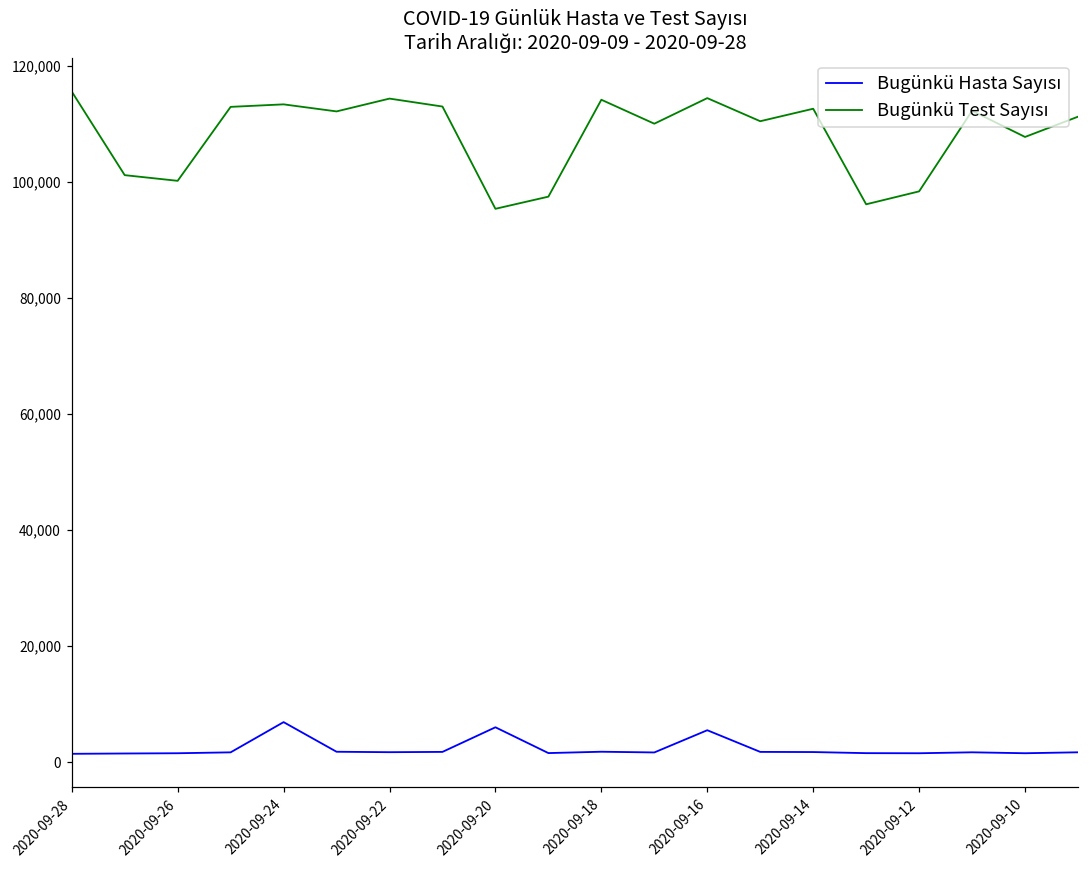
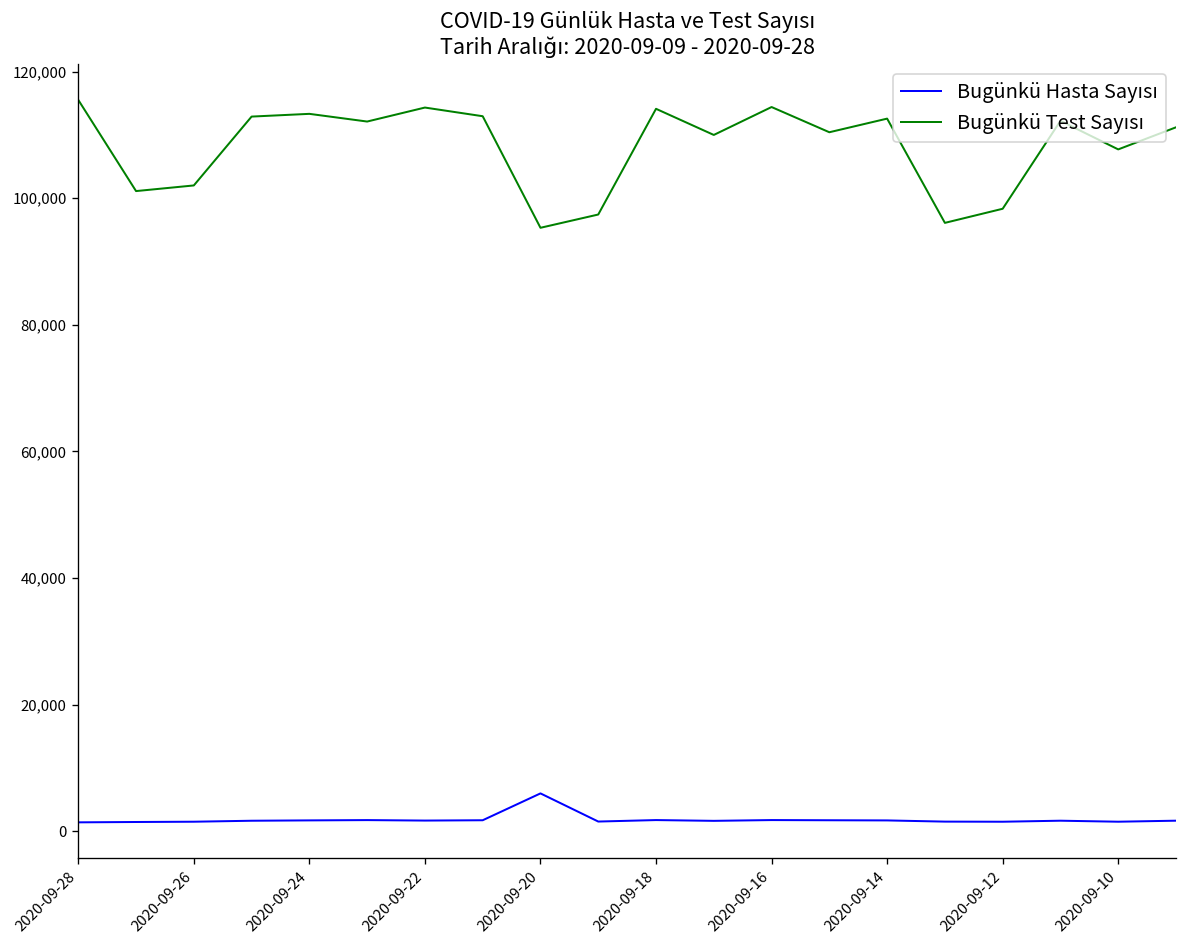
Bugünkü Test Sayısı, 2020-09-26: 100,000 -> 102,000
Bugünkü Hasta Sayısı, 2020-09-24: 7,000 -> 2,000
Bugünkü Hasta Sayısı, 2020-09-16: 5,000 -> 2,000
